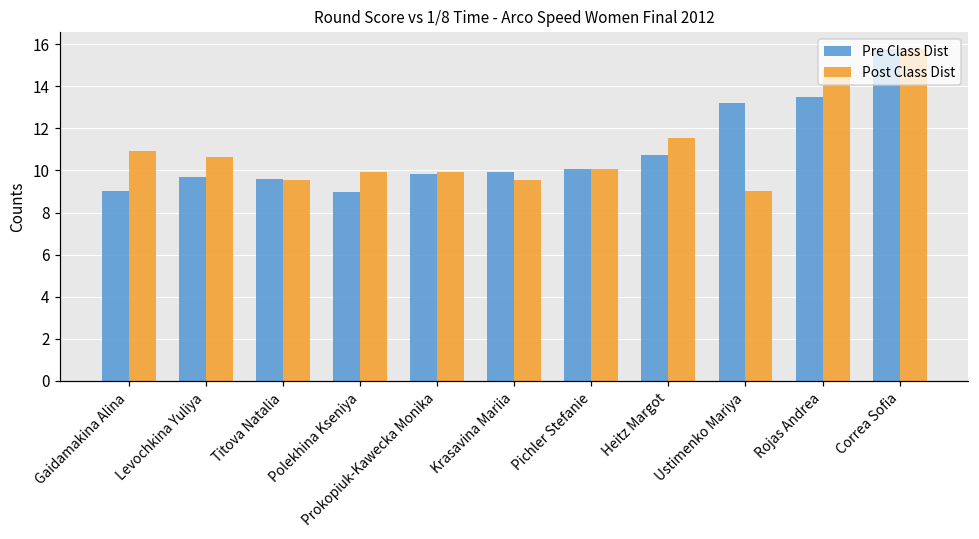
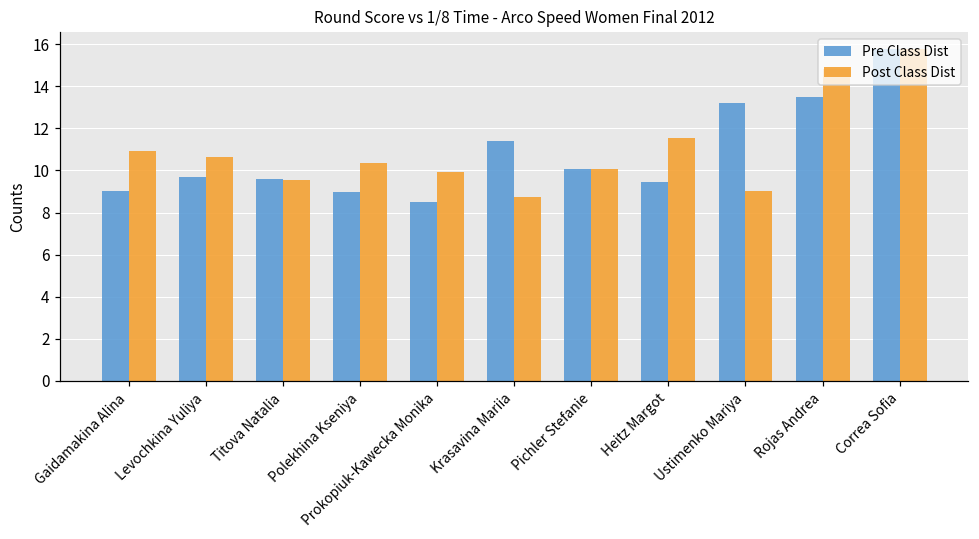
Post Class Dist, Polekhina Kseniya: 9.9 -> 10.3
Pre Class Dist, Prokopiuk-Kawecka Monika: 9.9 -> 8.5
Pre Class Dist, Krasavina Mariia: 9.9 -> 11.4
Post Class Dist, Krasavina Mariia: 9.5 -> 8.7
Pre Class Dist, Heitz Margot: 10.8 -> 9.4
